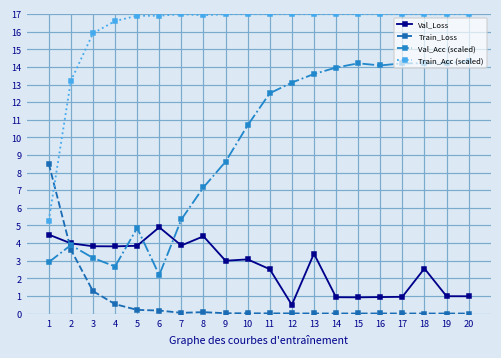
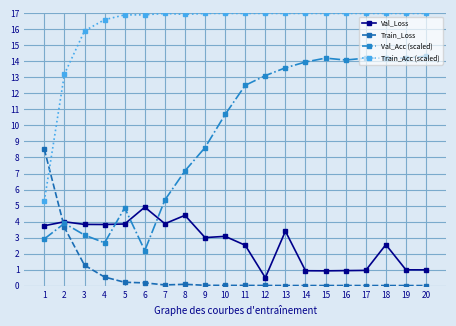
Val_Loss, 1: 4.5 -> 3.7
